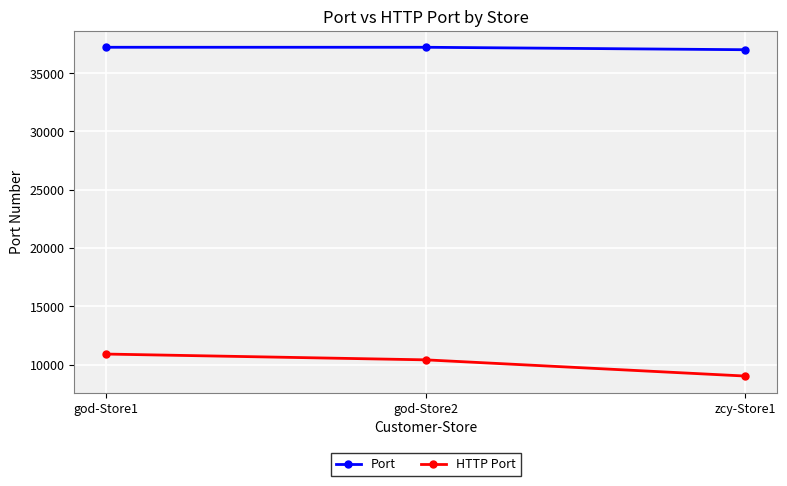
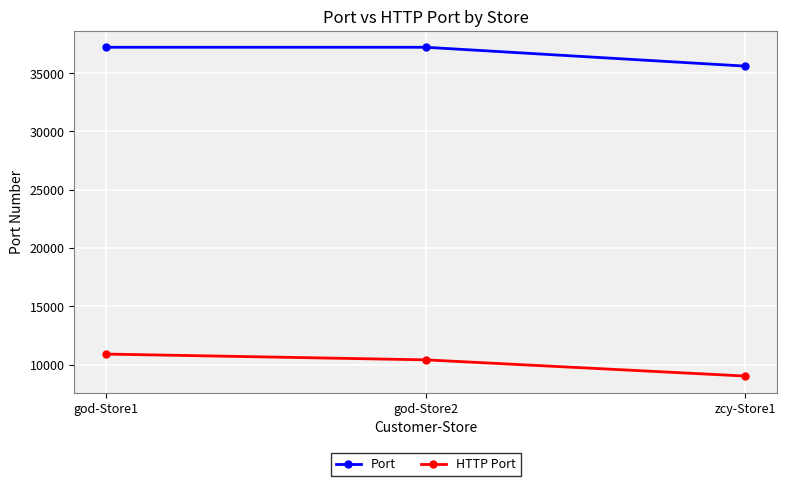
Port, zcy-Store1: 37000 -> 35600
